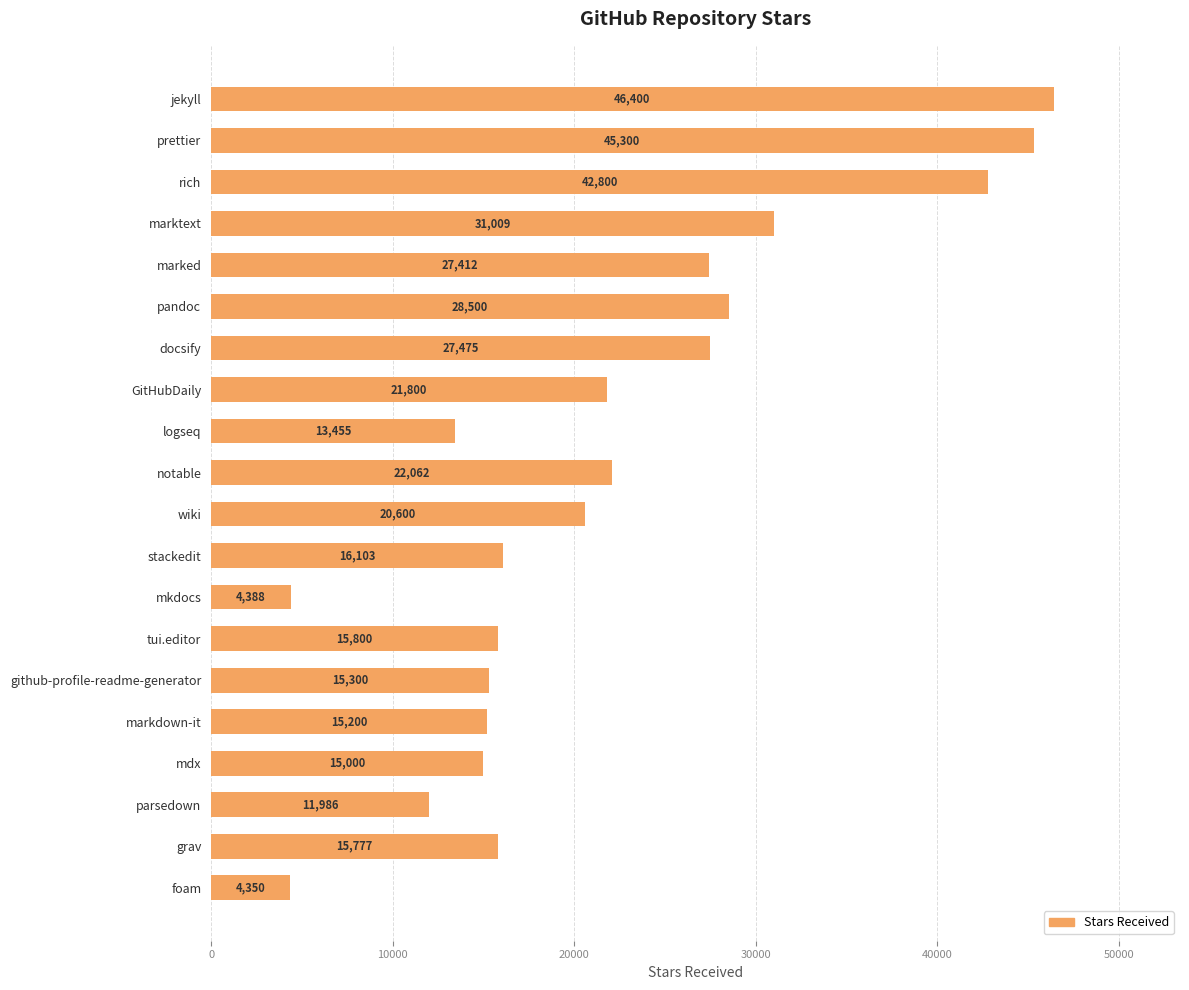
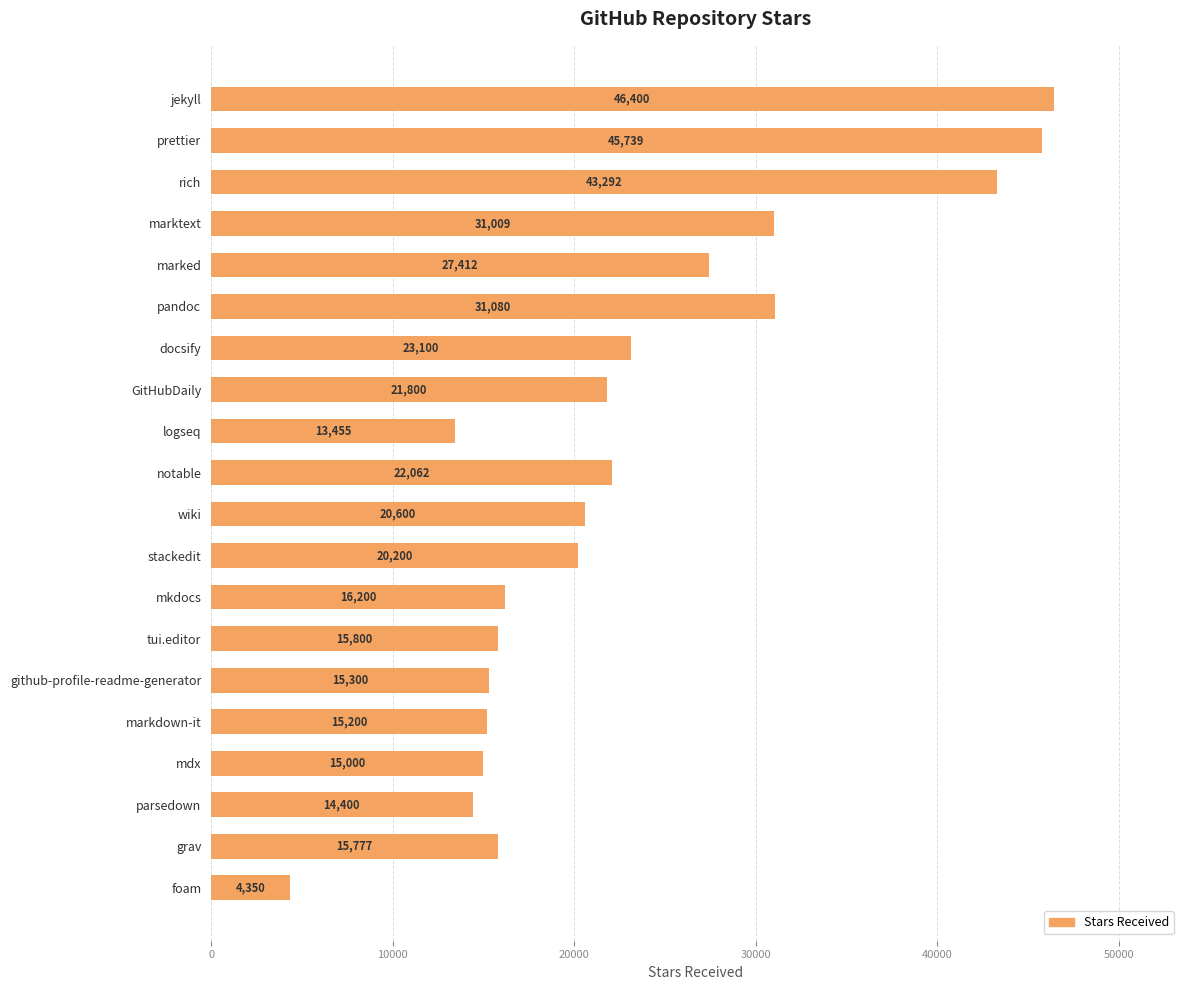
prettier: 45,300 -> 45,739
rich: 42,800 -> 43,292
pandoc: 28,500 -> 31,080
docsify: 27,475 -> 23,100
stackedit: 16,103 -> 20,200
mkdocs: 4,388 -> 16,200
parsedown: 11,986 -> 14,400
